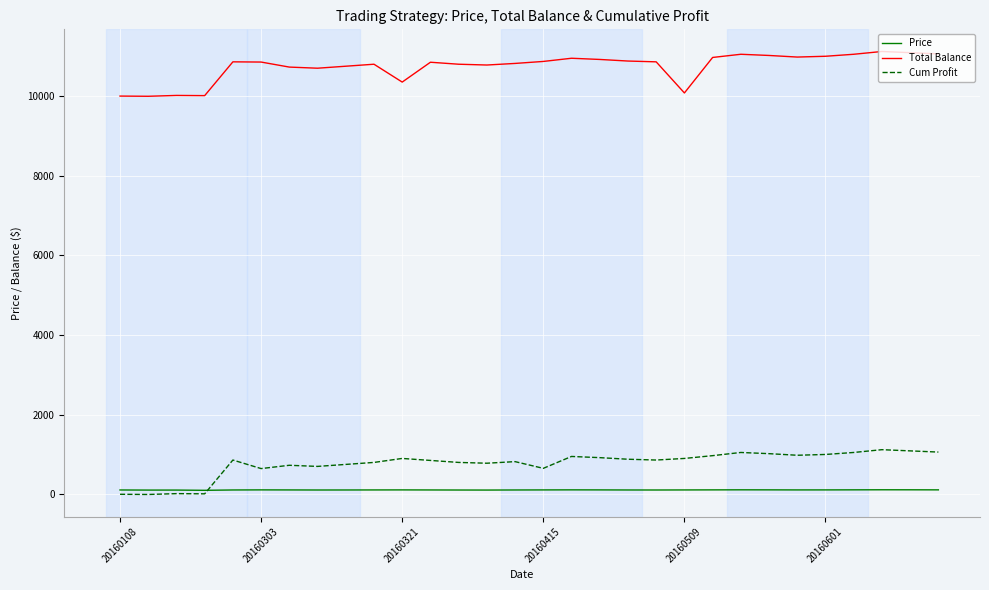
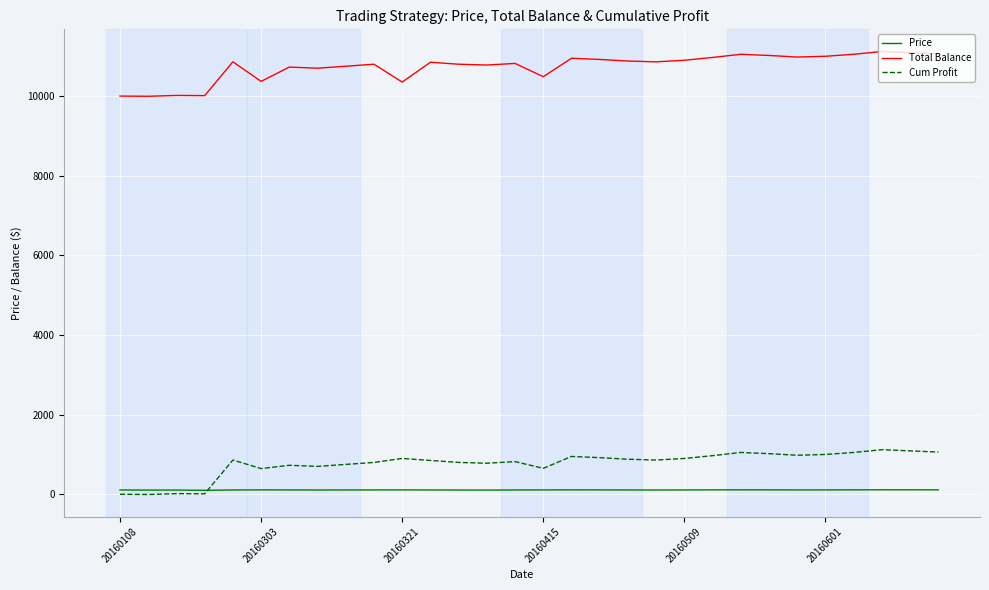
Total Balance, 20160303: 10900 -> 10400
Total Balance, 20160415: 10900 -> 10500
Total Balance, 20160509: 10100 -> 10900
